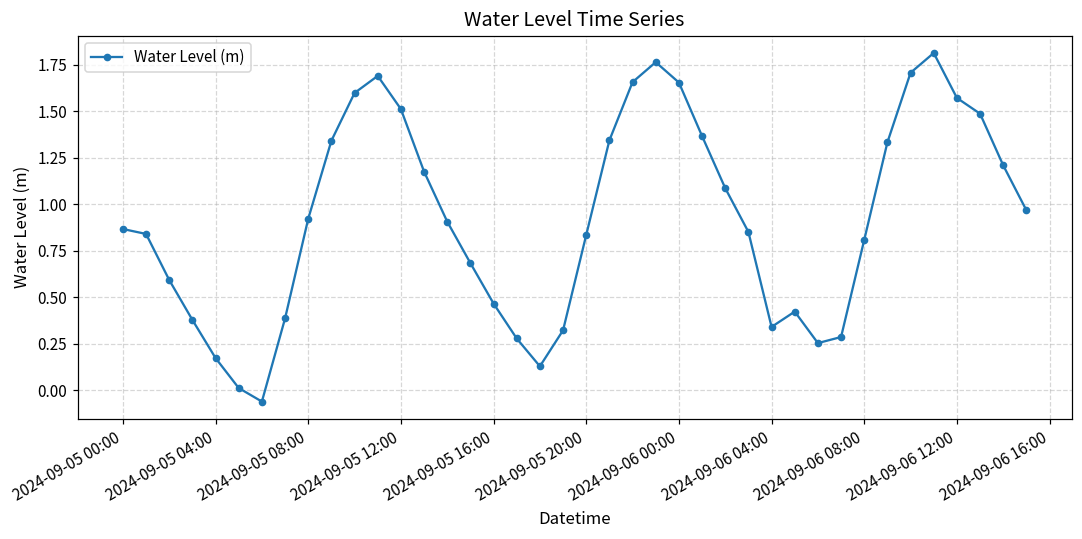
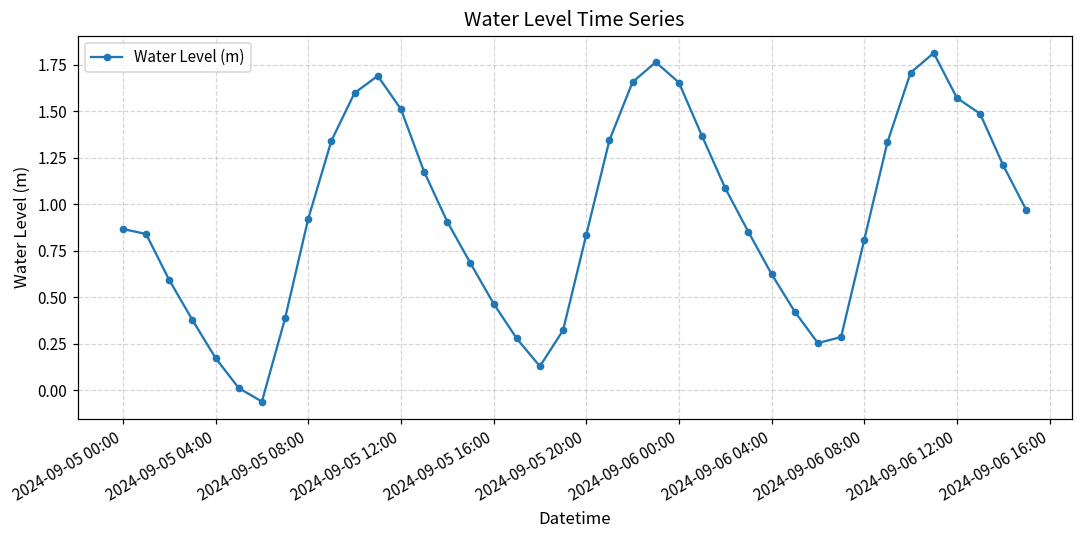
2024-09-06 04:00: 0.34 -> 0.63
